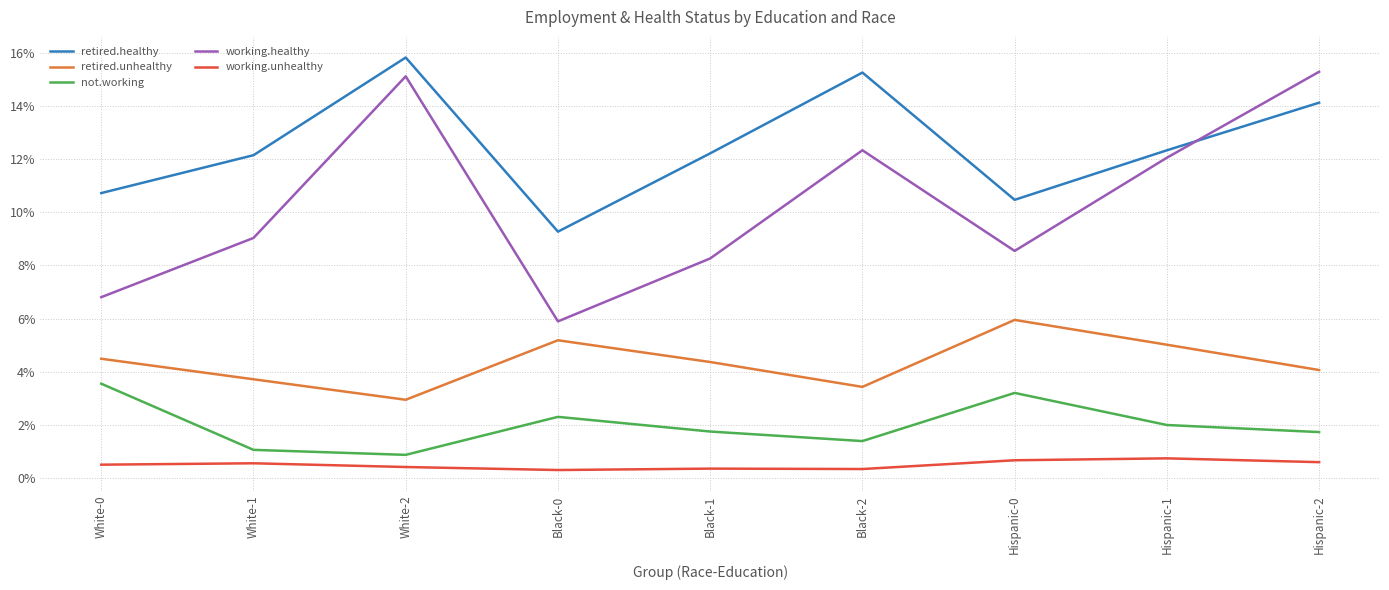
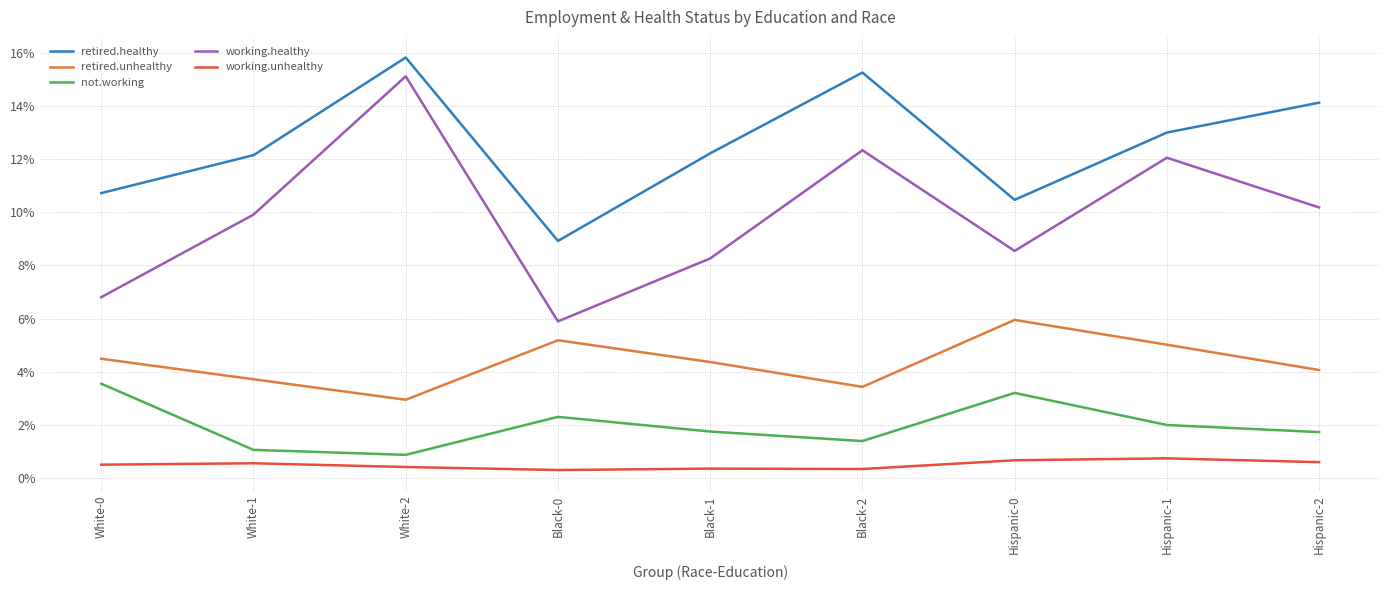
working.healthy, White-1: 9.0% -> 9.9%
retired.healthy, Black-0: 9.3% -> 8.9%
retired.healthy, Hispanic-1: 12.3% -> 13.0%
working.healthy, Hispanic-2: 15.3% -> 10.2%
